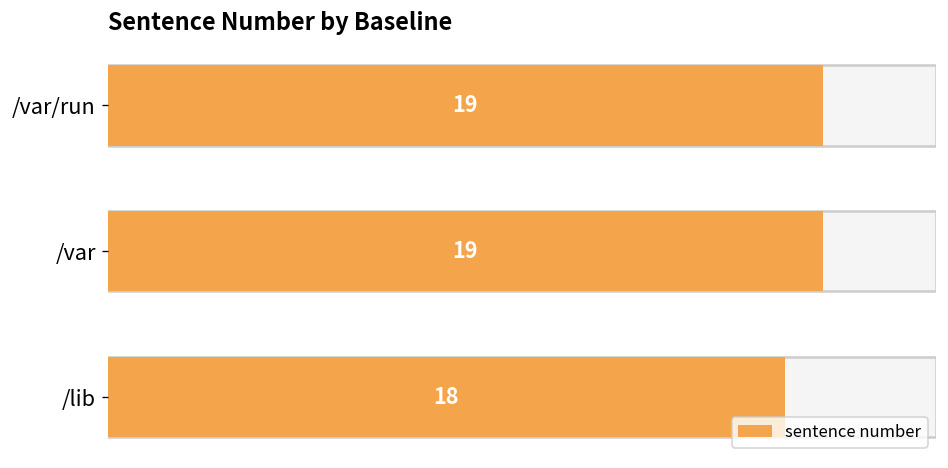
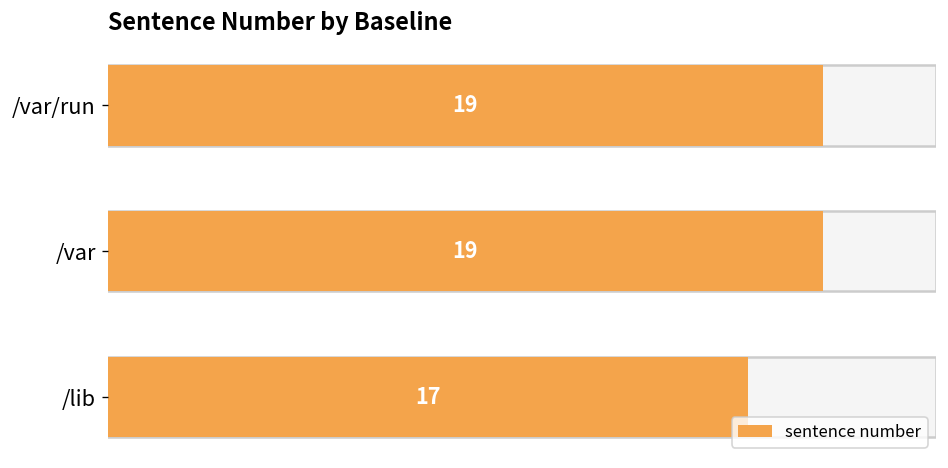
/lib: 18 -> 17
